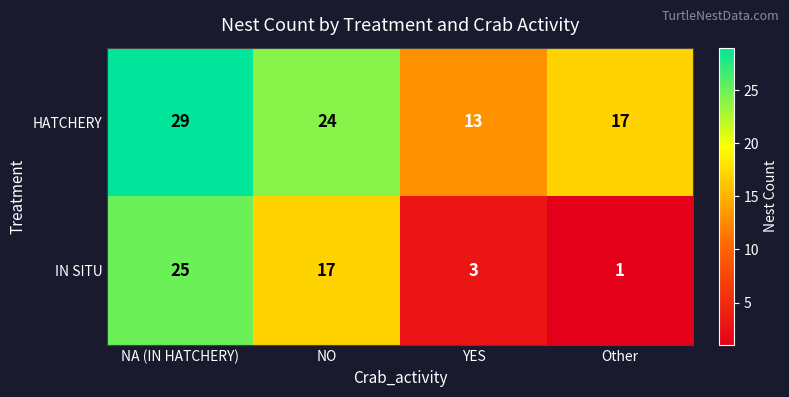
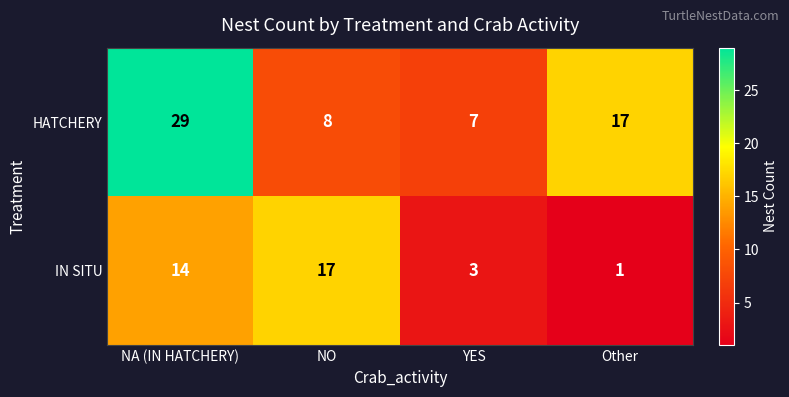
HATCHERY, NO: 24 -> 8
HATCHERY, YES: 13 -> 7
IN SITU, NA (IN HATCHERY): 25 -> 14
